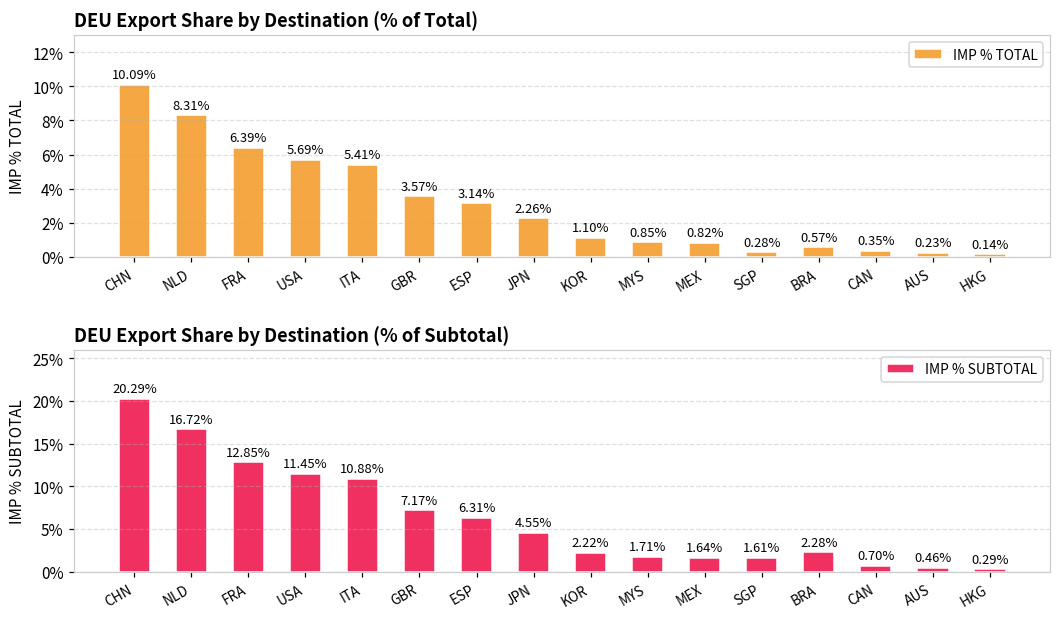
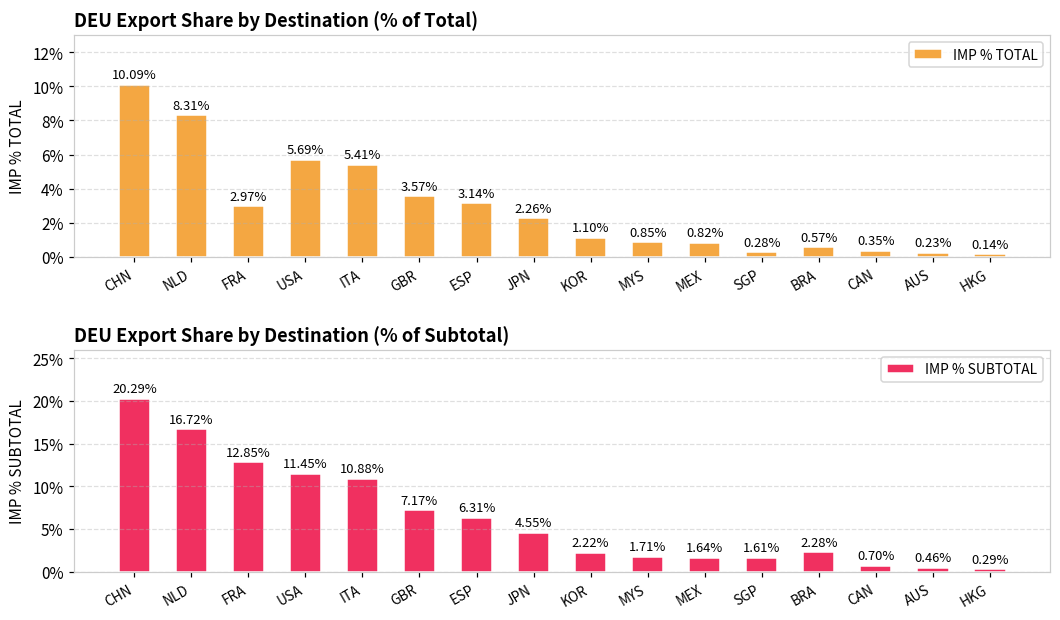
DEU Export Share by Destination (% of Total), FRA: 6.39% -> 2.97%
